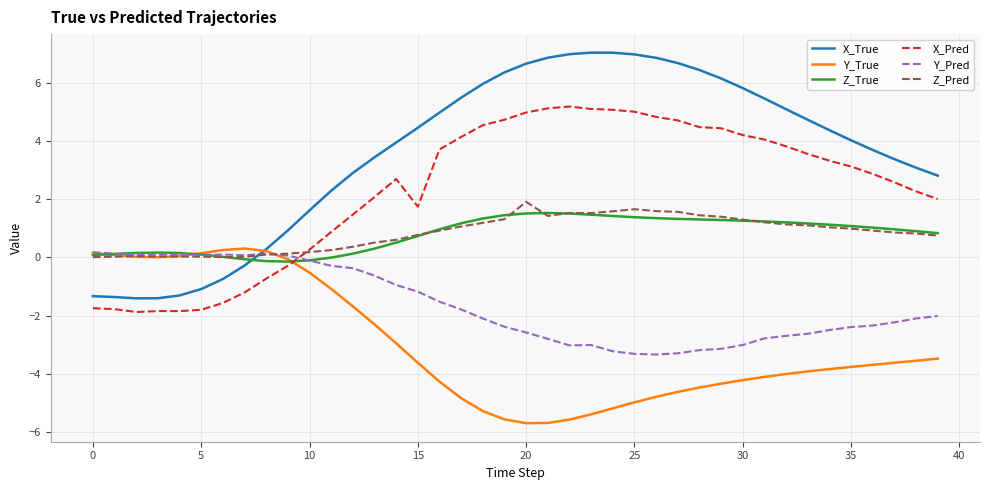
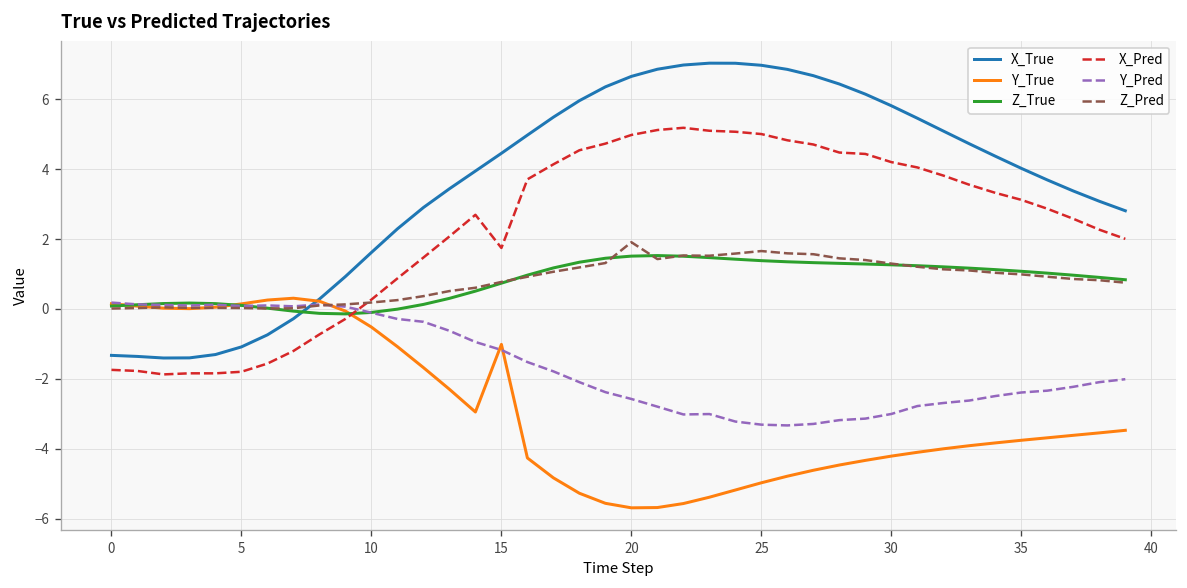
Y_True, 15: -3.6 -> -1.0
